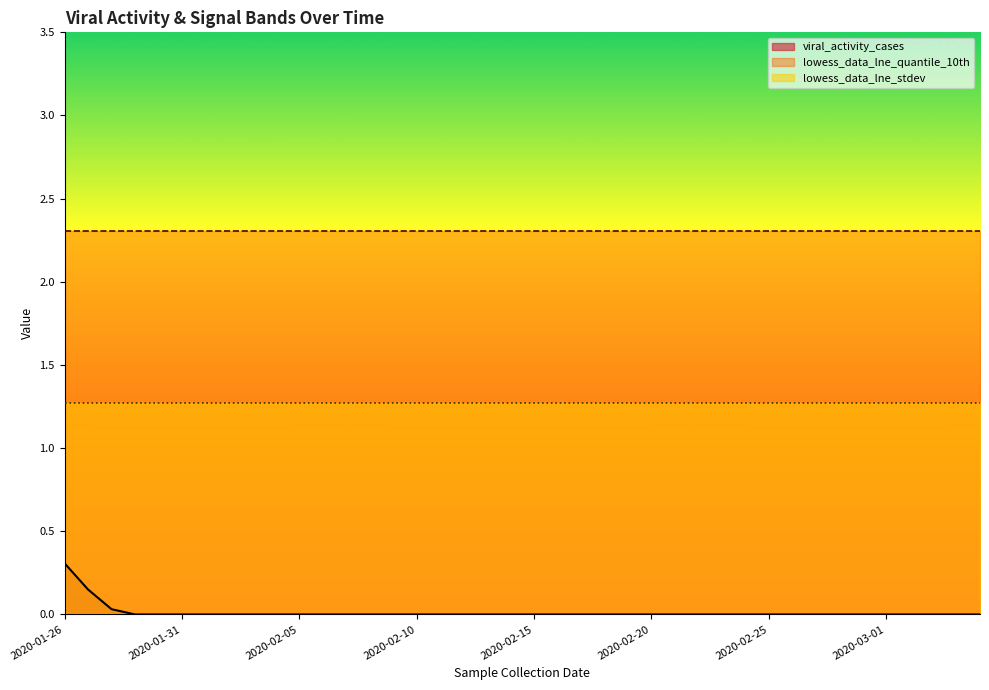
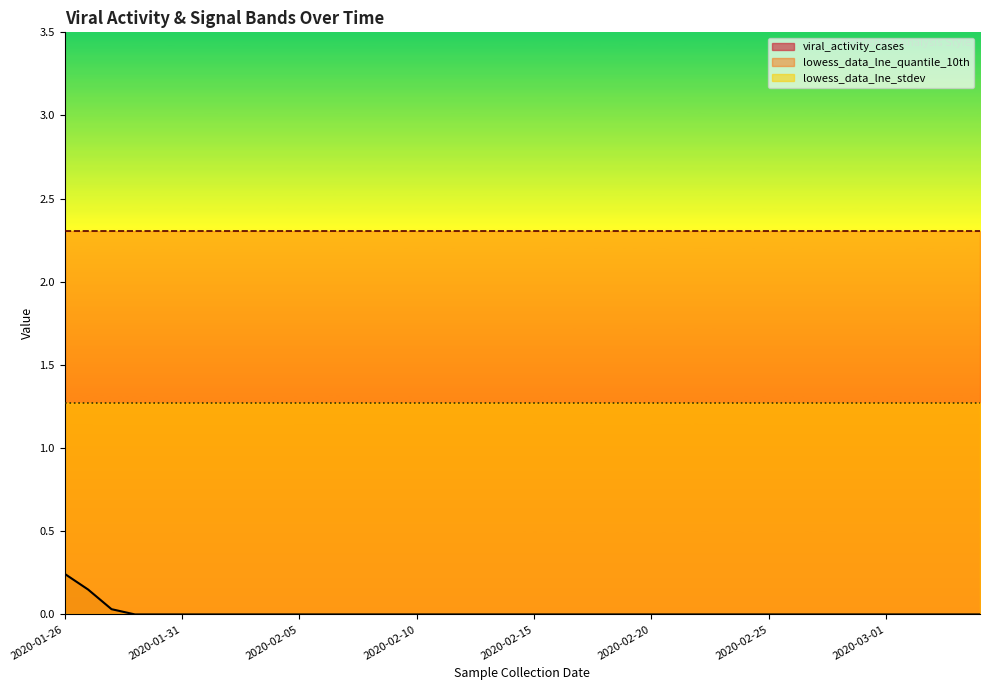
viral_activity_cases, 2020-01-26: 0.31 -> 0.24
